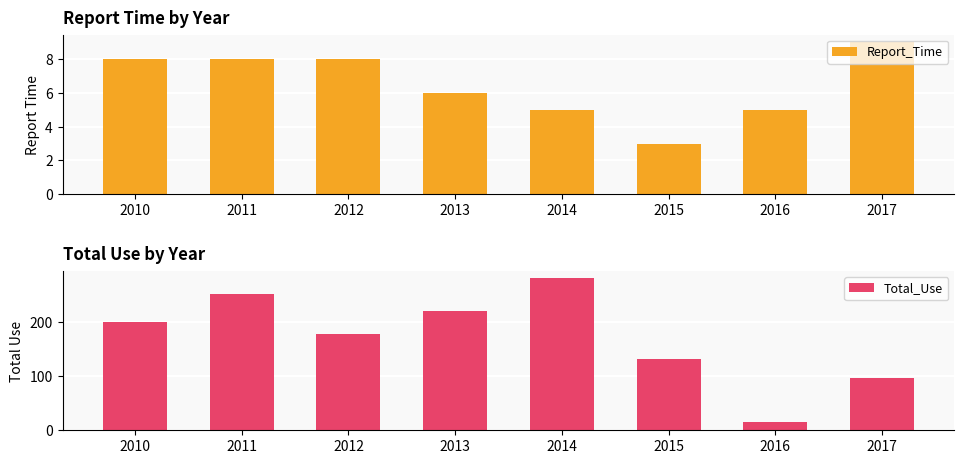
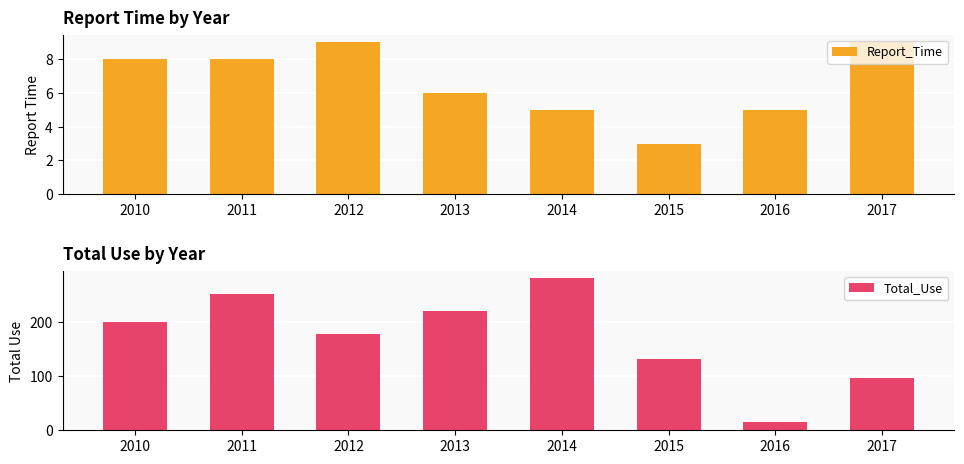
Report Time by Year, 2012: 8 -> 9
